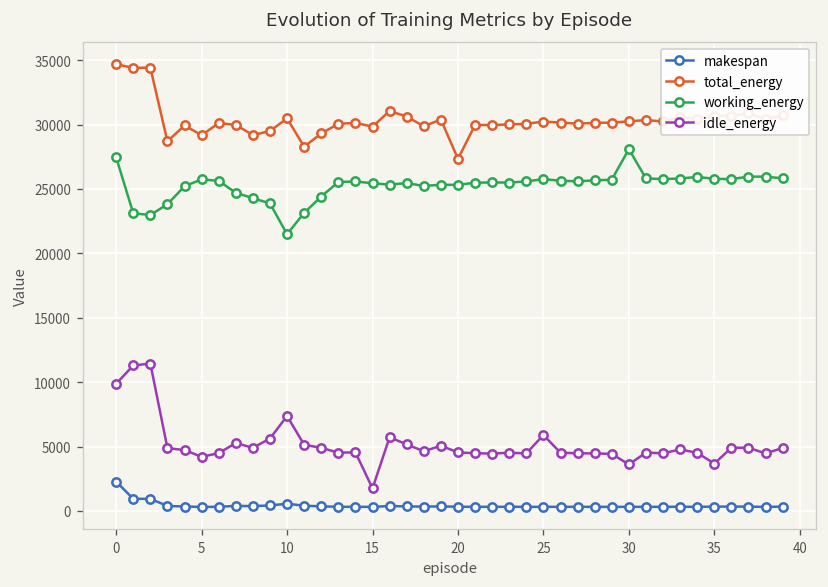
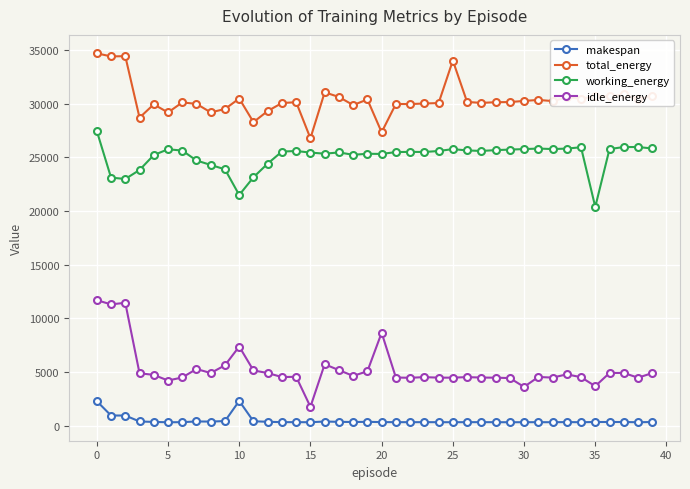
idle_energy, 0: 9900 -> 11700
makespan, 10: 600 -> 2300
total_energy, 15: 29800 -> 26800
idle_energy, 20: 4500 -> 8600
total_energy, 25: 30200 -> 34000
idle_energy, 25: 5900 -> 4500
working_energy, 30: 28100 -> 25800
working_energy, 35: 25800 -> 20400
